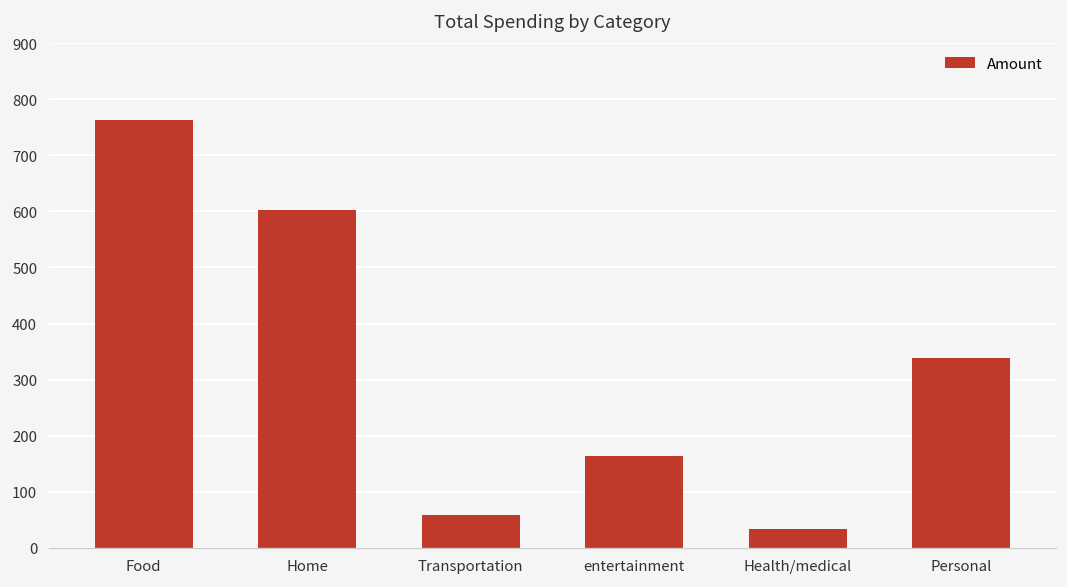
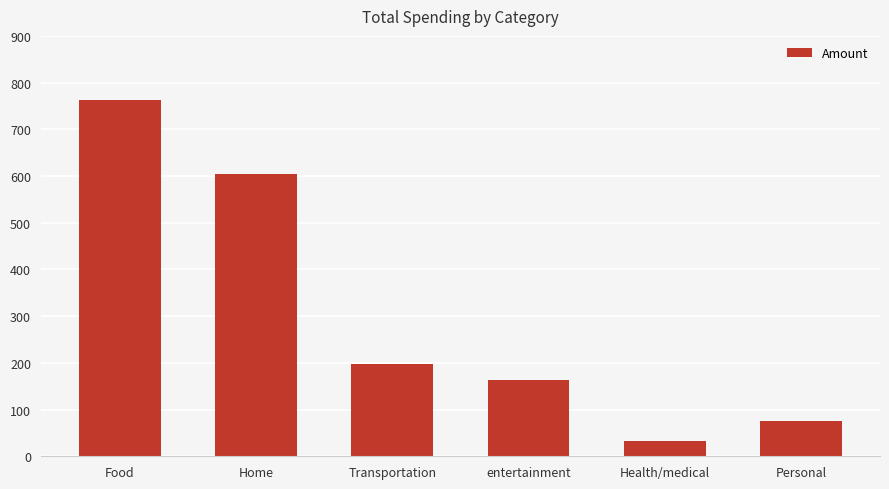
Transportation: 60 -> 200
Personal: 340 -> 80
